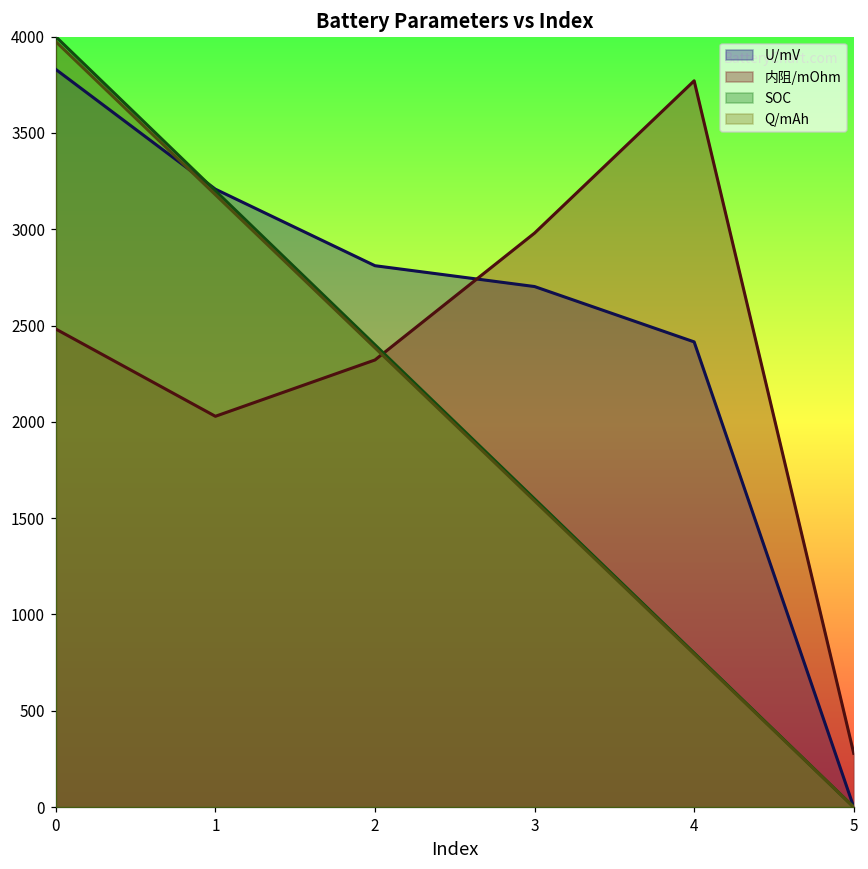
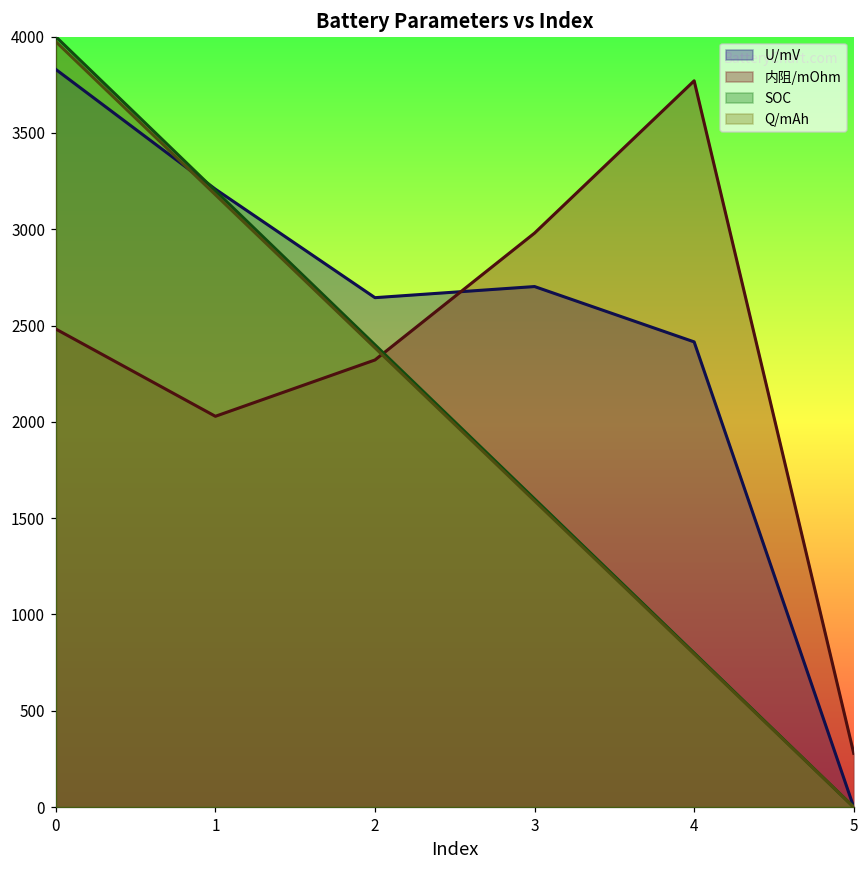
U/mV, 2: 2810 -> 2640
